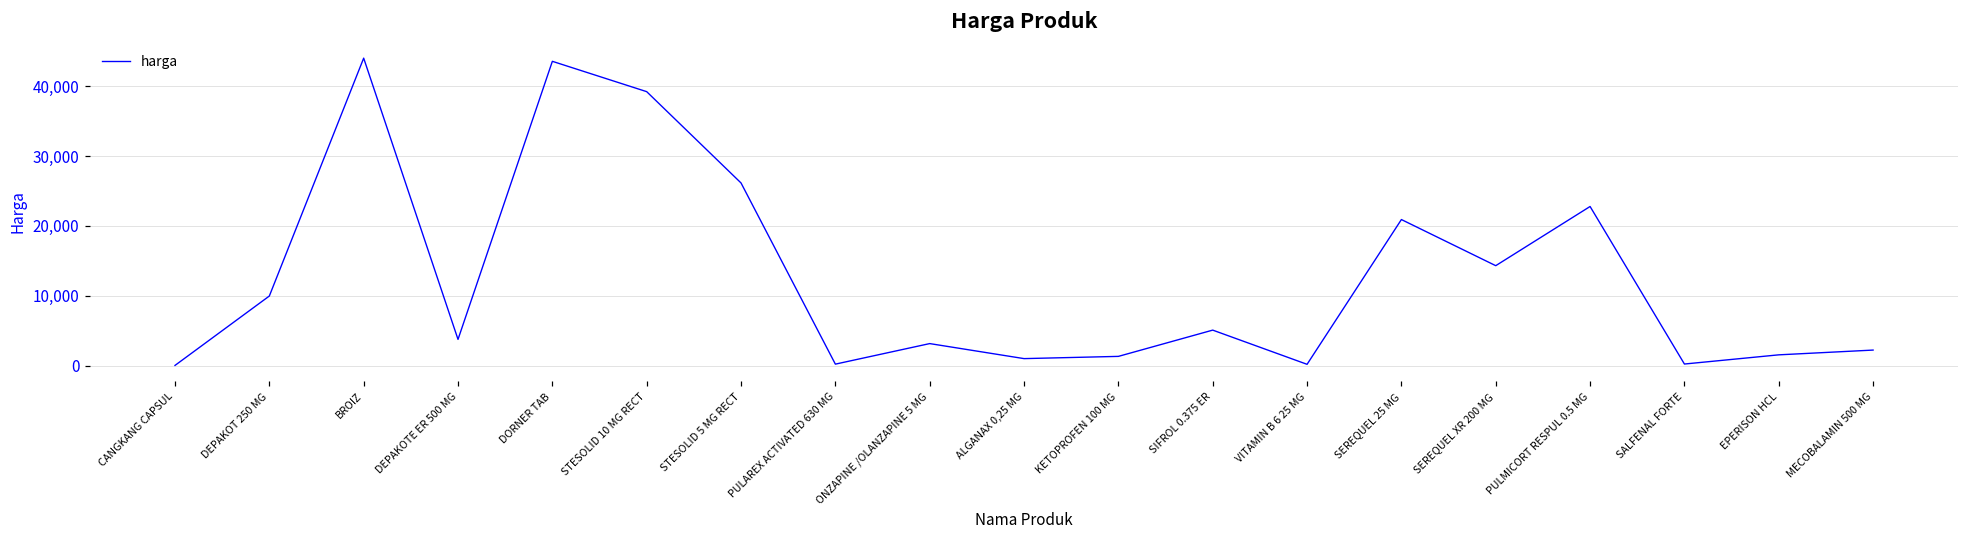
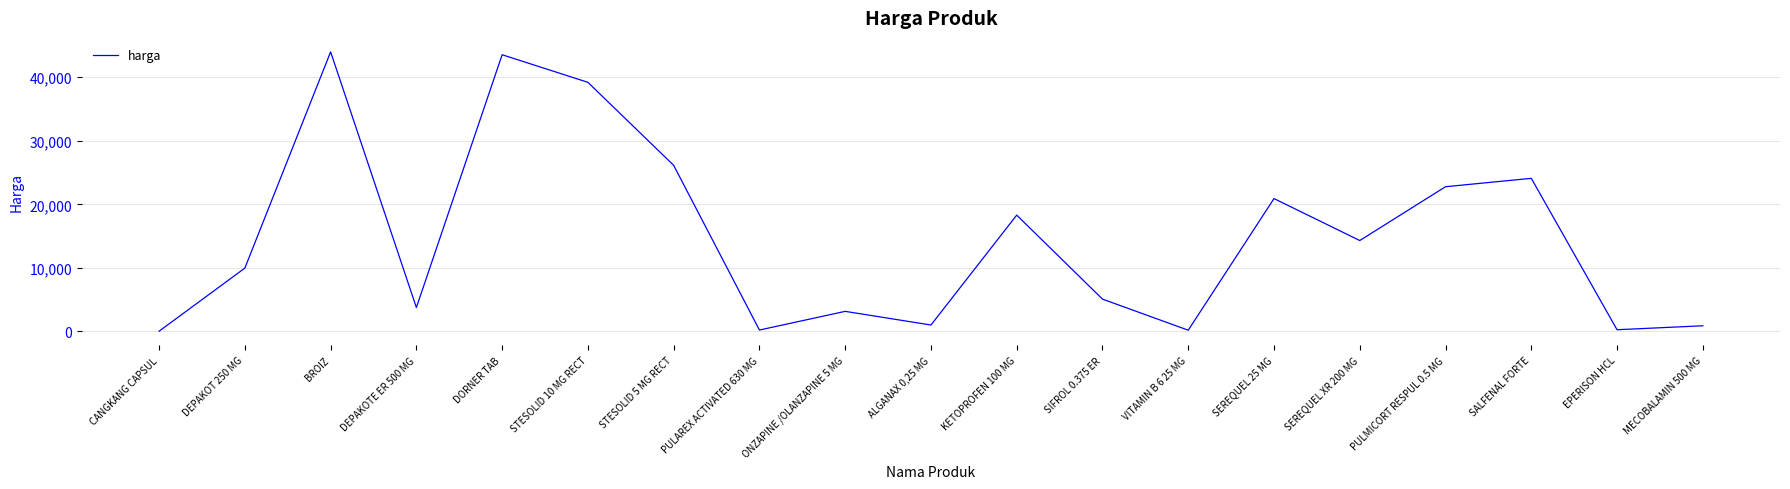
KETOPROFEN 100 MG: 1,000 -> 18,000
SALFENAL FORTE: 0 -> 24,000
EPERISON HCL: 2,000 -> 0
MECOBALAMIN 500 MG: 2,000 -> 1,000
